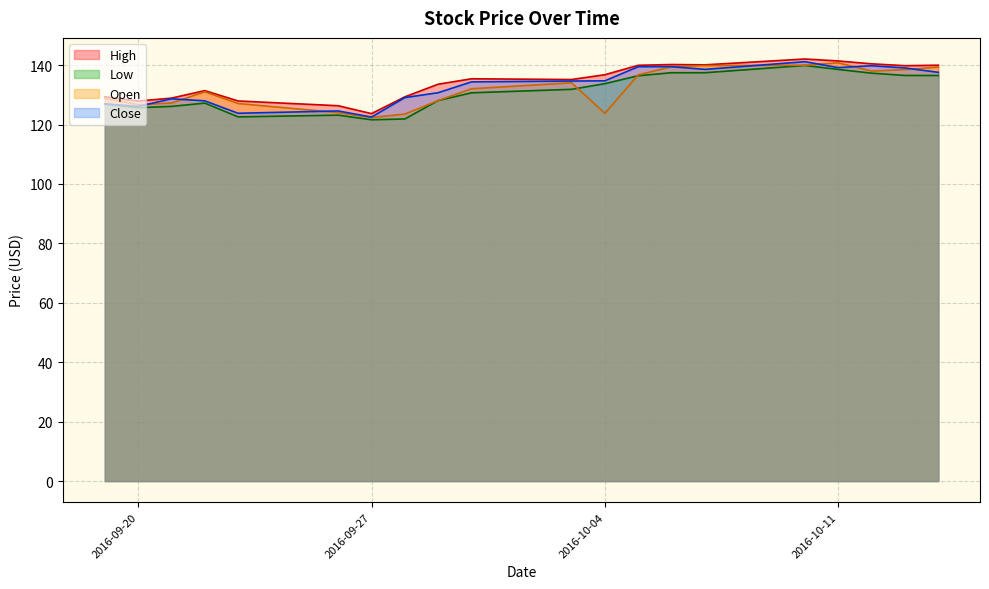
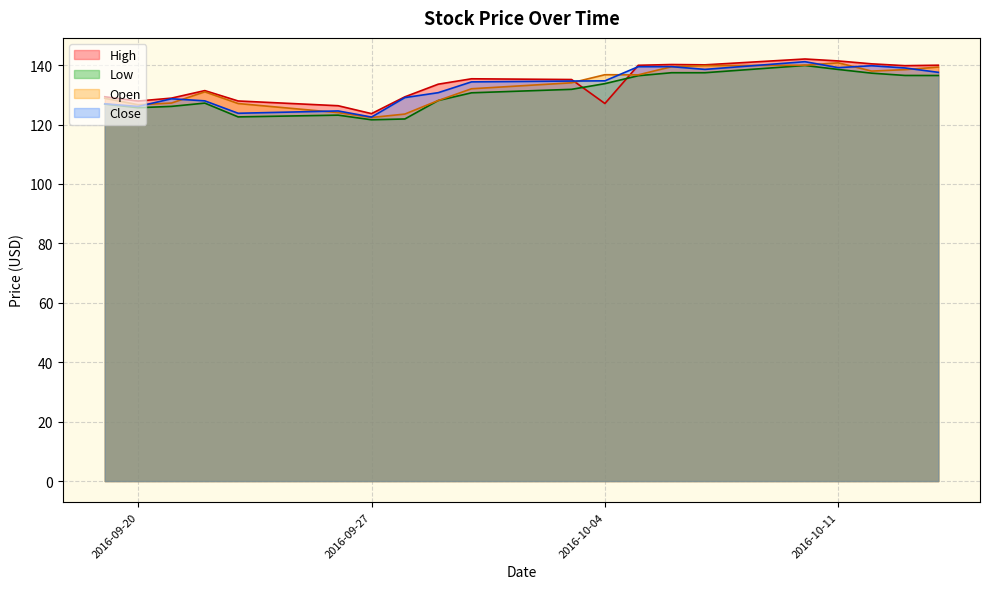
High, 2016-10-04: 137 -> 127
Open, 2016-10-04: 124 -> 137
